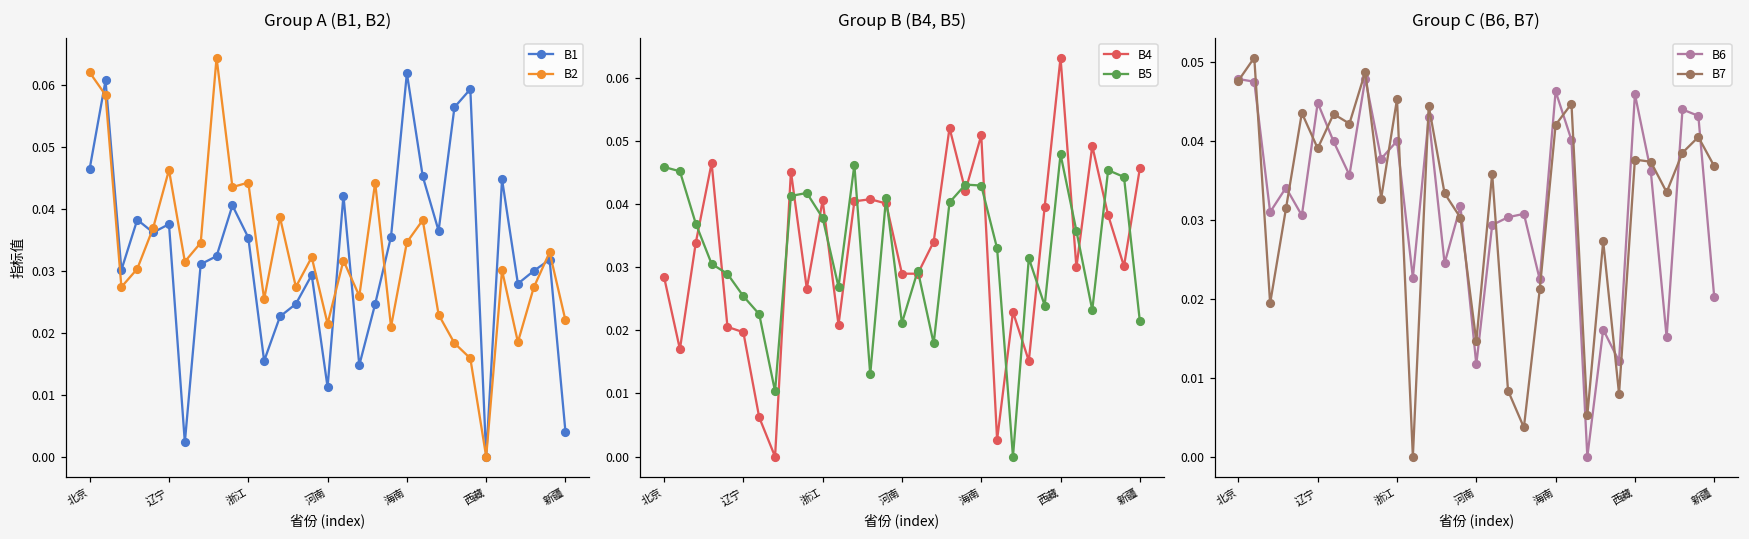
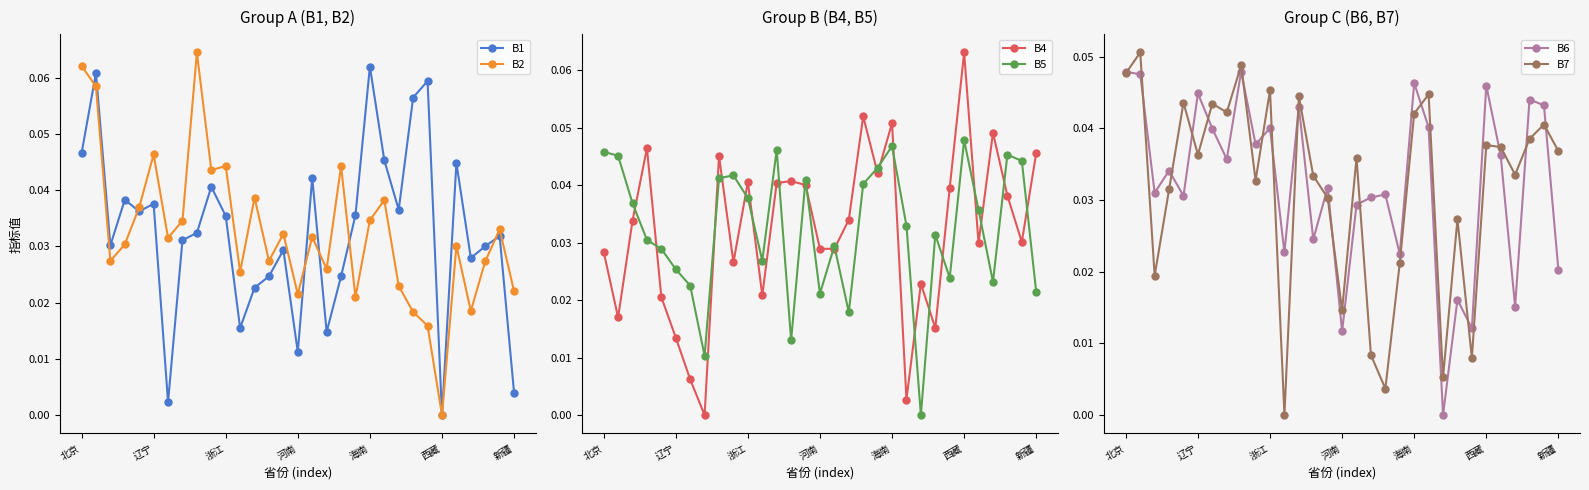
Group B (B4, B5), B4, 辽宁: 0.020 -> 0.014
Group B (B4, B5), B5, 海南: 0.043 -> 0.047
Group C (B6, B7), B7, 辽宁: 0.039 -> 0.036
